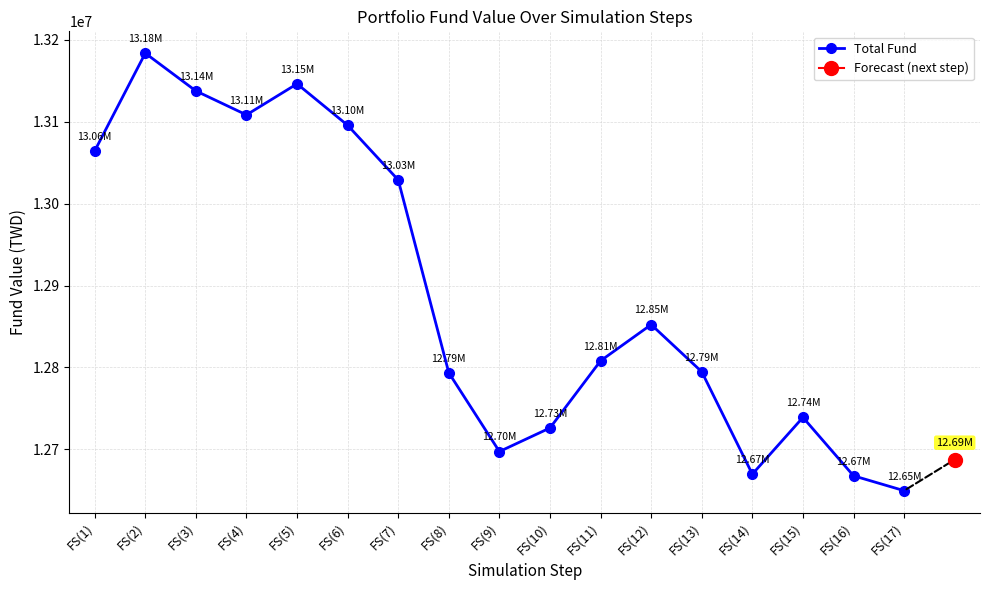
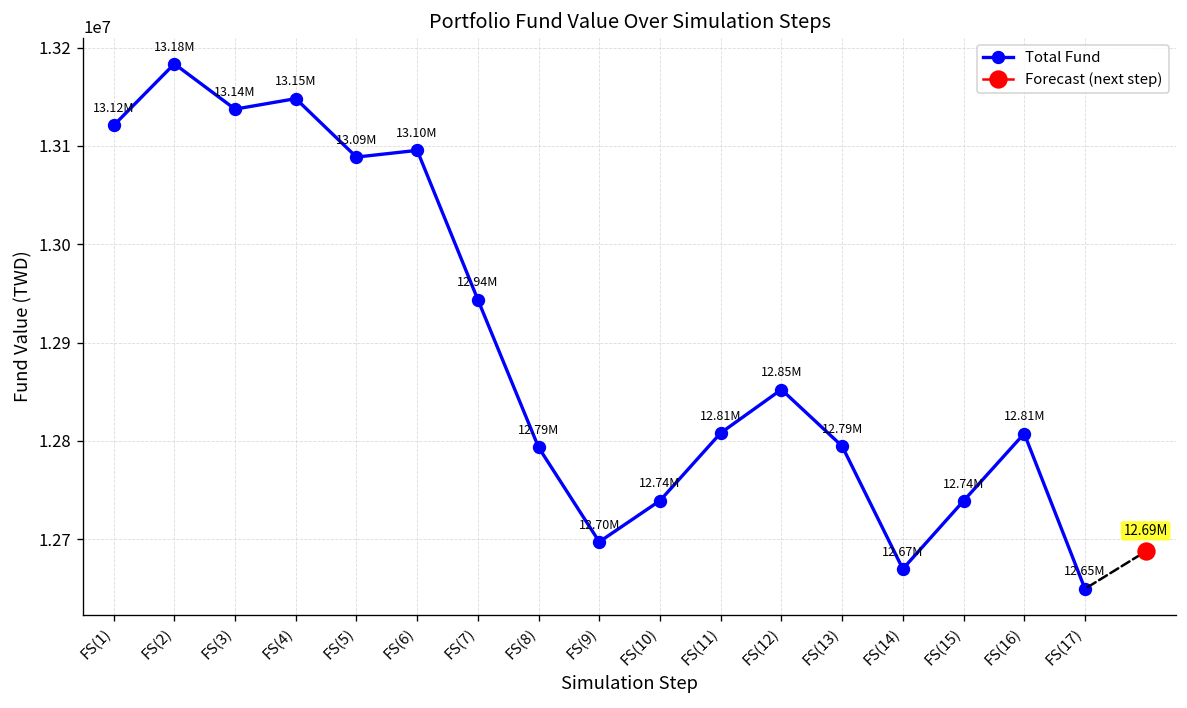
Total Fund, FS(1): 13.06M -> 13.12M
Total Fund, FS(4): 13.11M -> 13.15M
Total Fund, FS(5): 13.15M -> 13.09M
Total Fund, FS(7): 13.03M -> 12.94M
Total Fund, FS(10): 12.73M -> 12.74M
Total Fund, FS(16): 12.67M -> 12.81M
